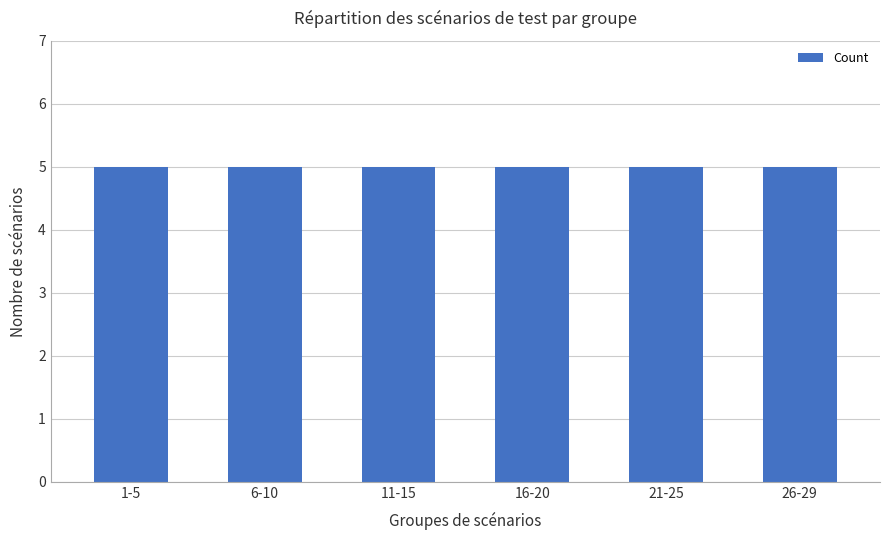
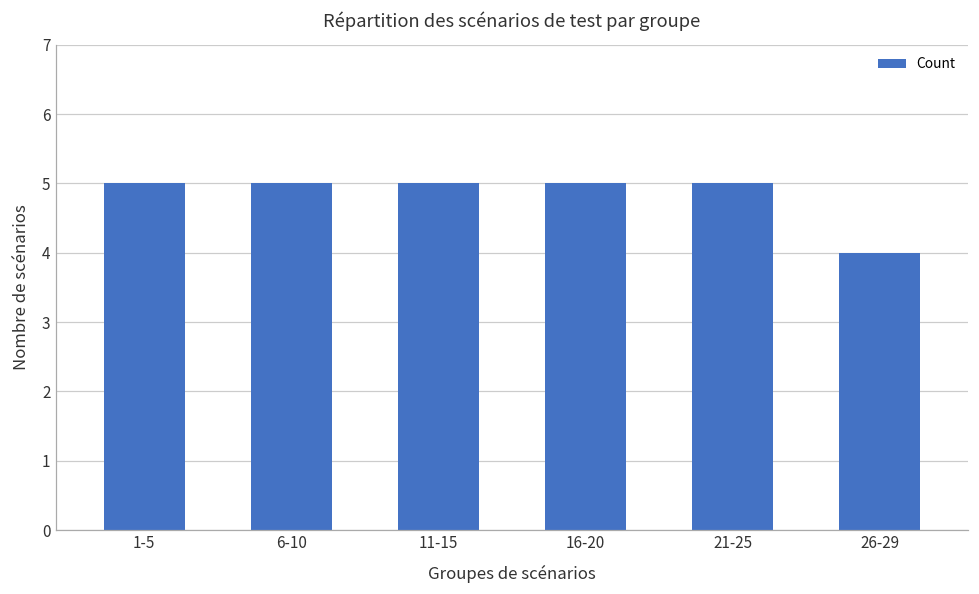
26-29: 5 -> 4
